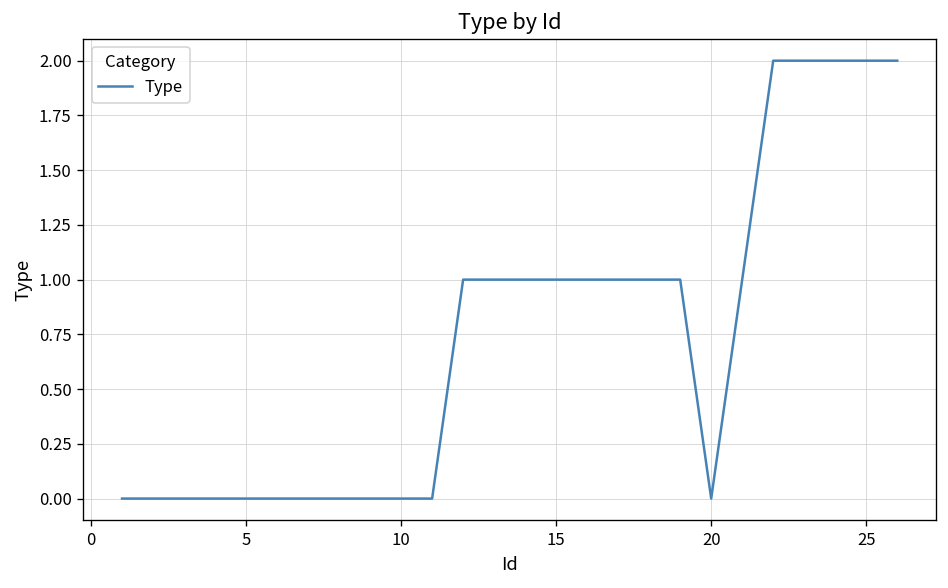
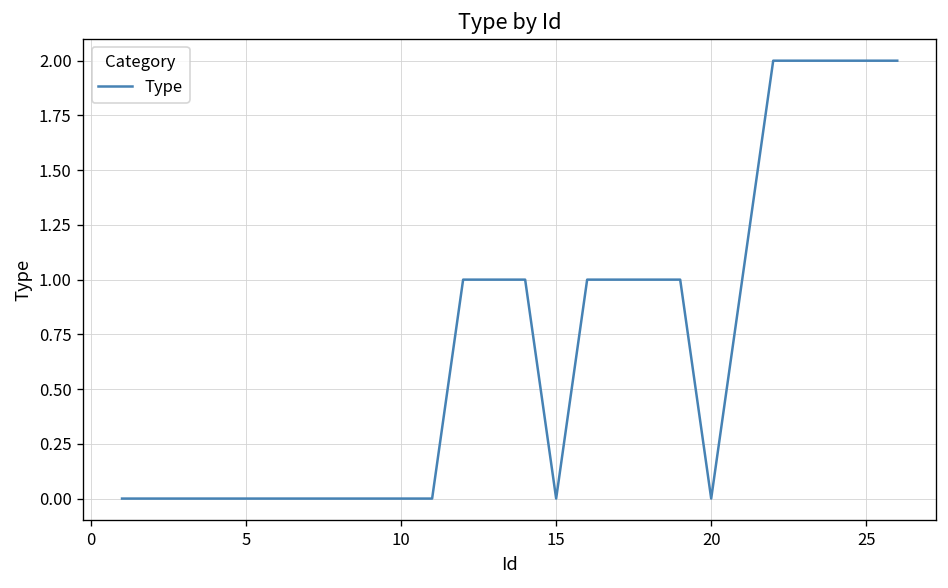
15: 1 -> 0
